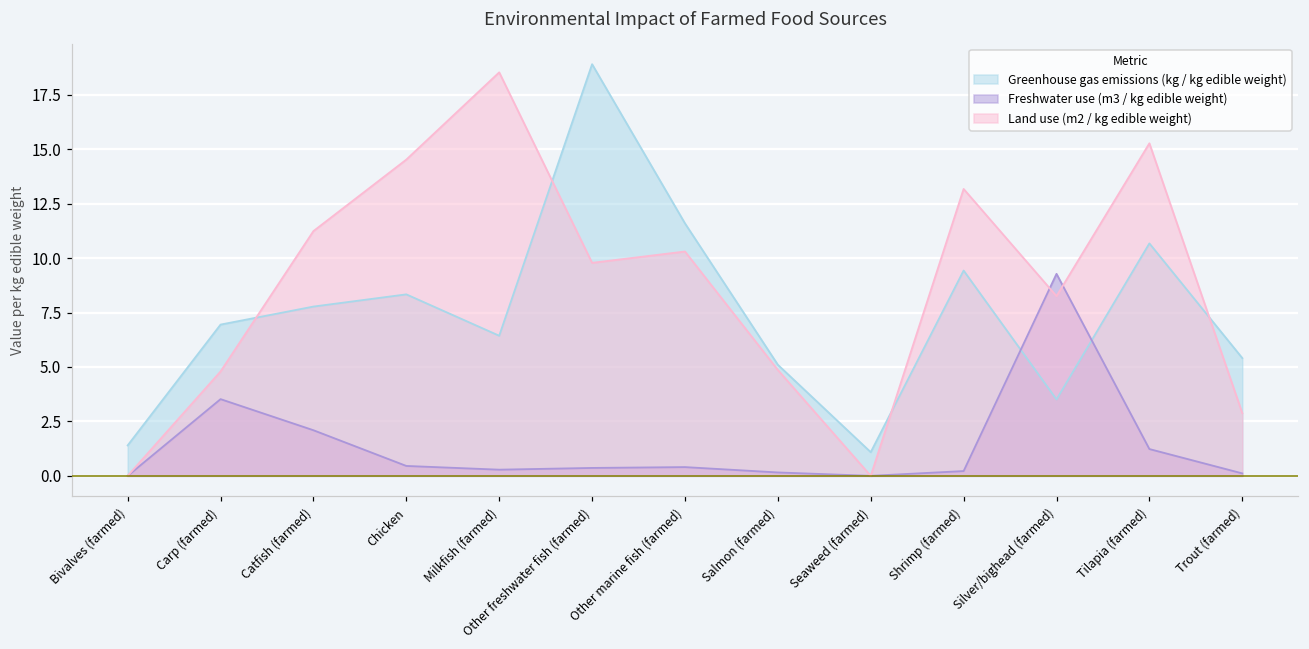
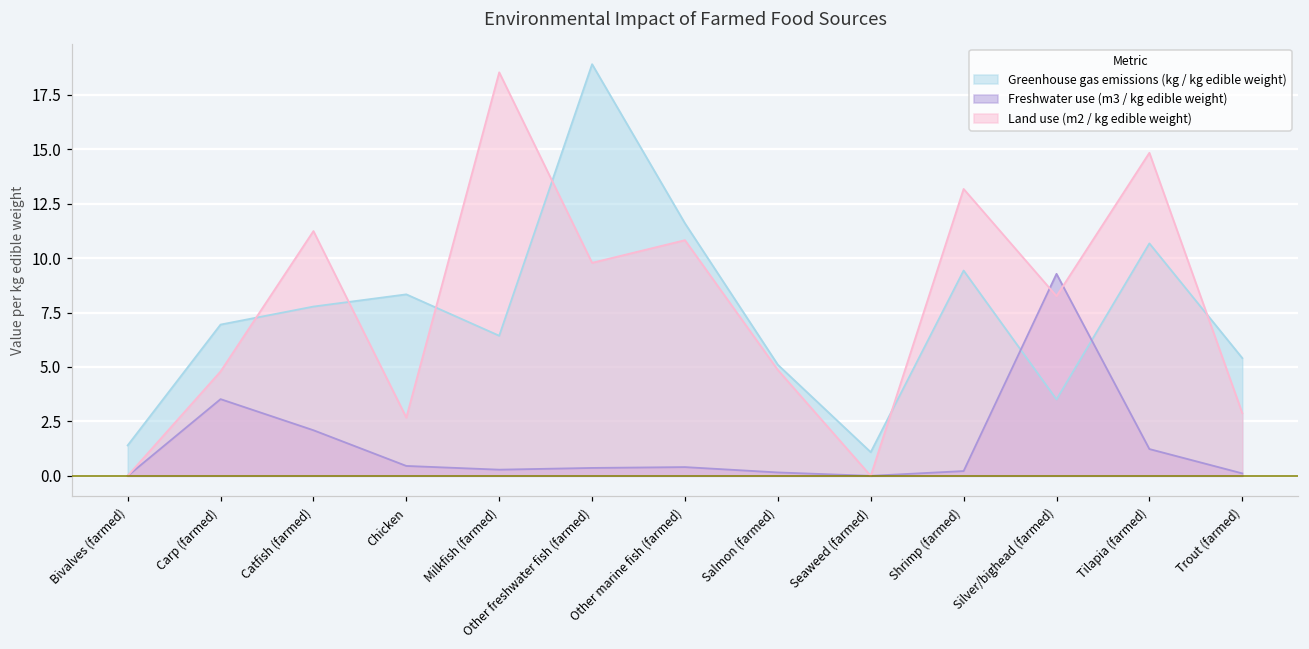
Land use (m2 / kg edible weight), Chicken: 14.5 -> 2.7
Land use (m2 / kg edible weight), Other marine fish (farmed): 10.3 -> 10.8
Land use (m2 / kg edible weight), Tilapia (farmed): 15.3 -> 14.8
